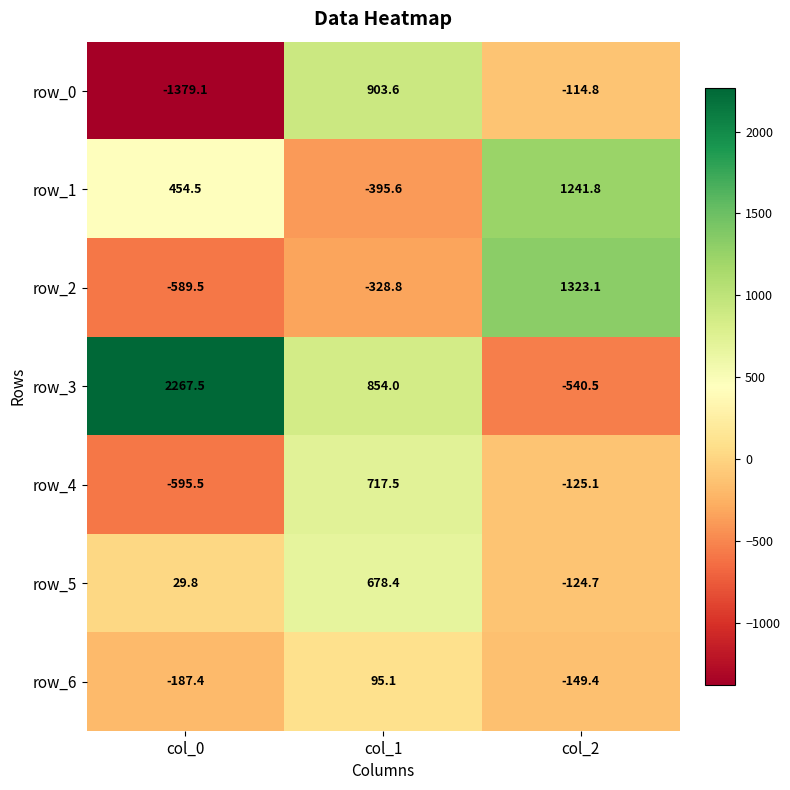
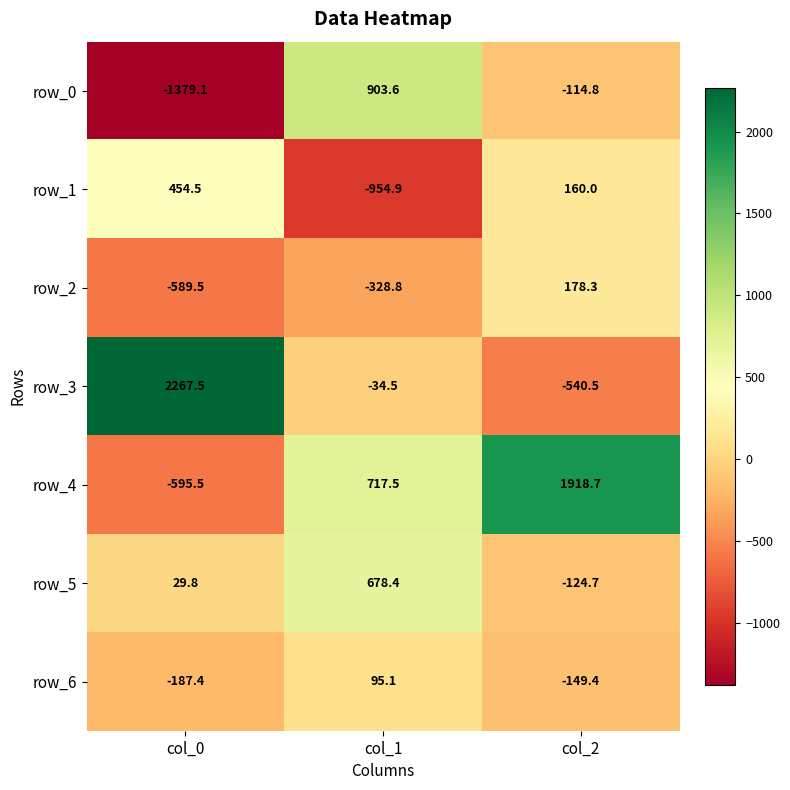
row_1, col_1: -395.6 -> -954.9
row_1, col_2: 1241.8 -> 160.0
row_2, col_2: 1323.1 -> 178.3
row_3, col_1: 854.0 -> -34.5
row_4, col_2: -125.1 -> 1918.7
